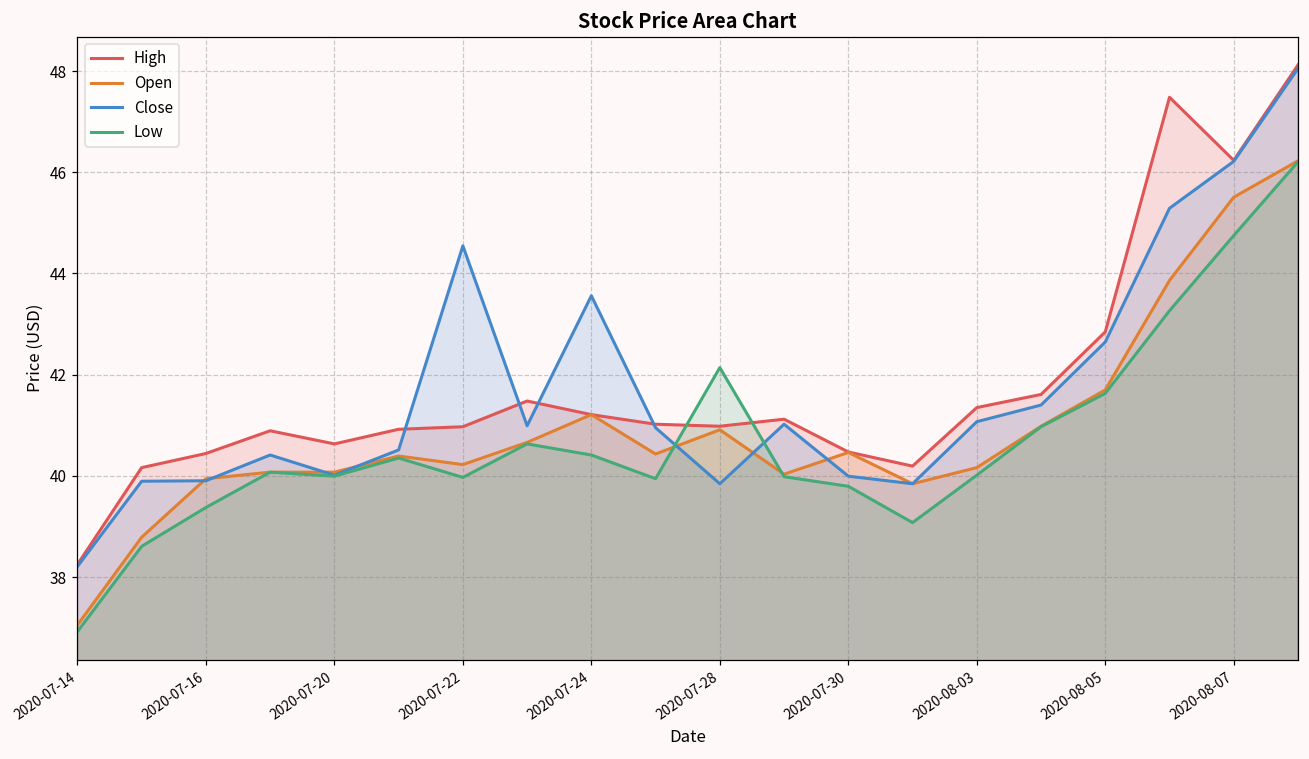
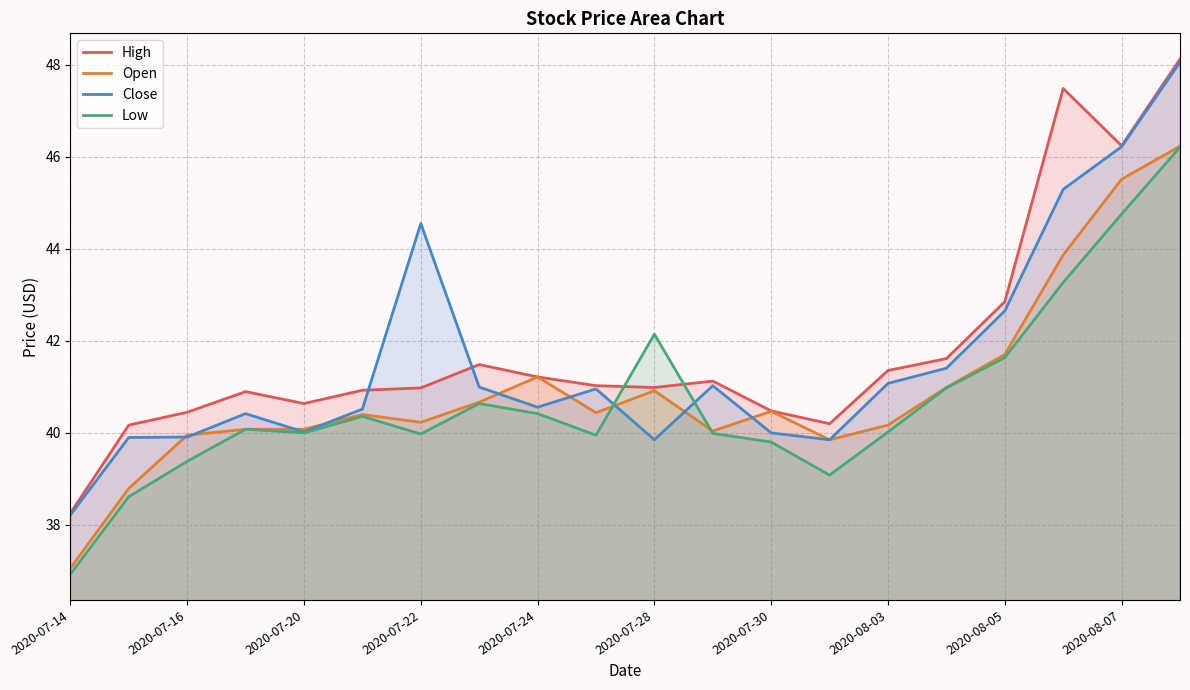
Close, 2020-07-24: 43.6 -> 40.6
